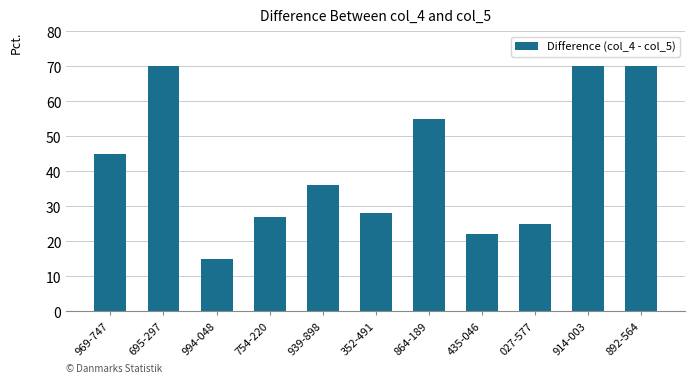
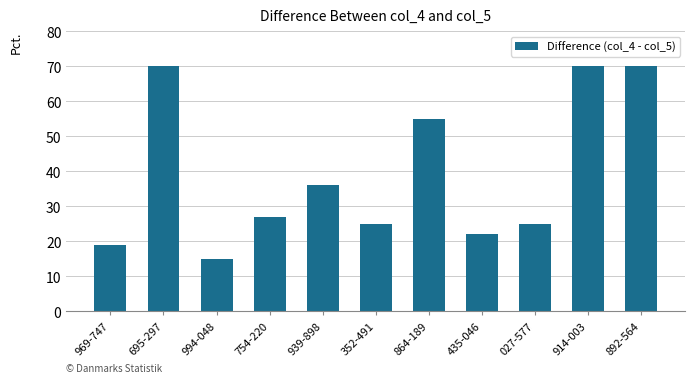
969-747: 45 -> 19
352-491: 28 -> 25
